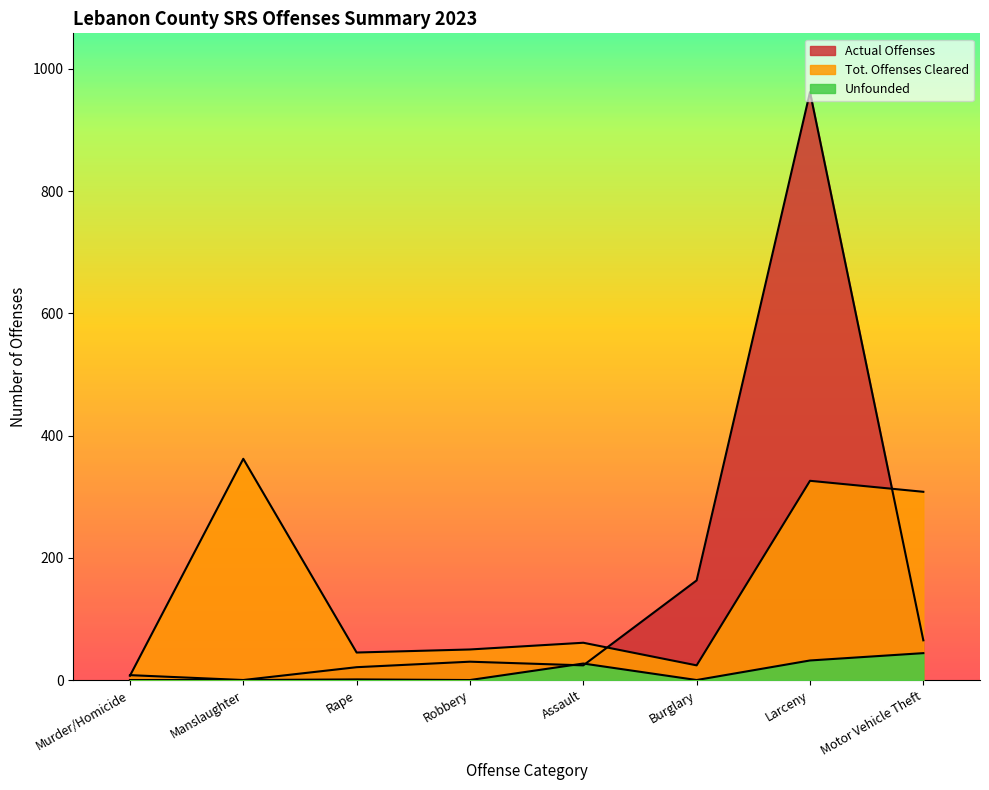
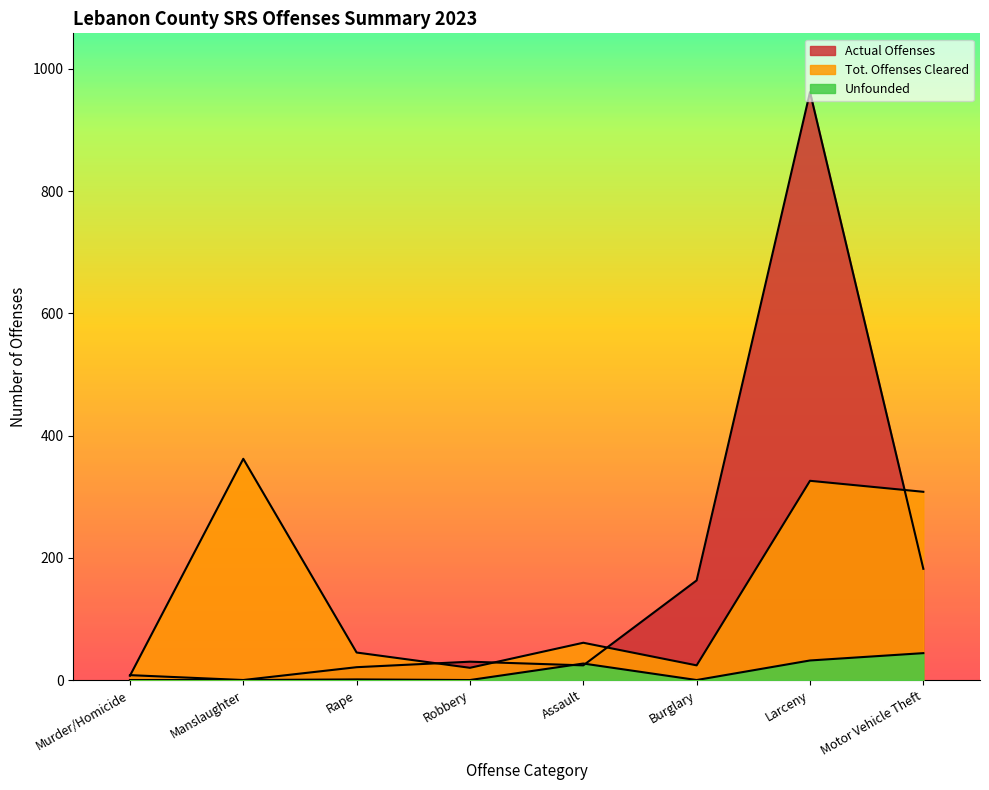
Tot. Offenses Cleared, Robbery: 50 -> 20
Actual Offenses, Motor Vehicle Theft: 70 -> 180
